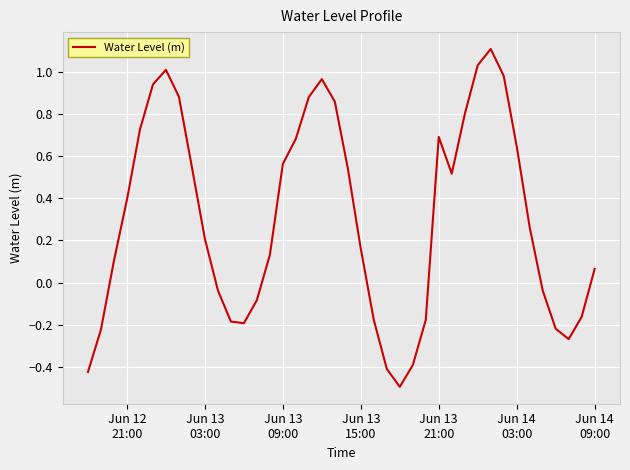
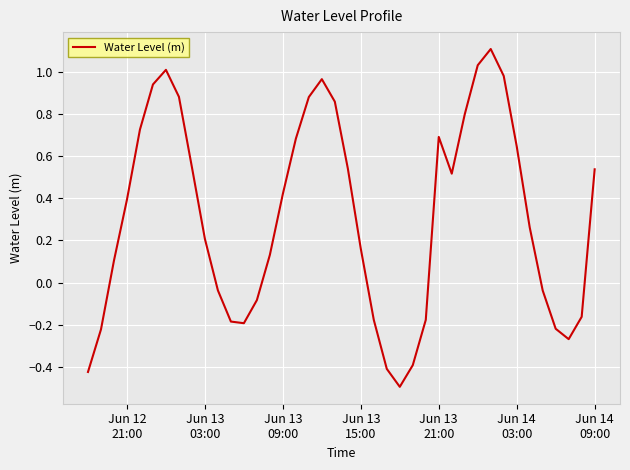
Jun 13 09:00: 0.56 -> 0.42
Jun 14 09:00: 0.07 -> 0.54
